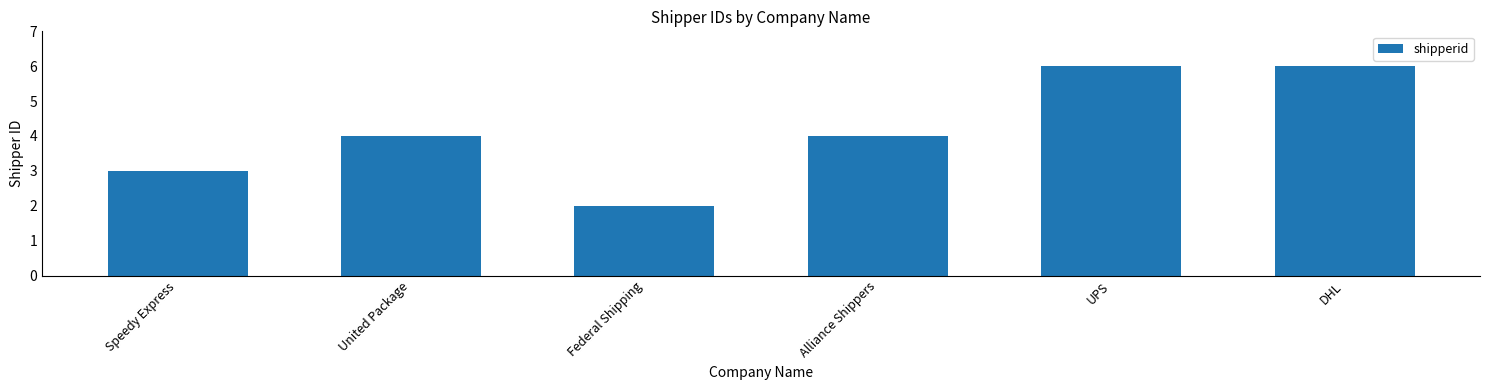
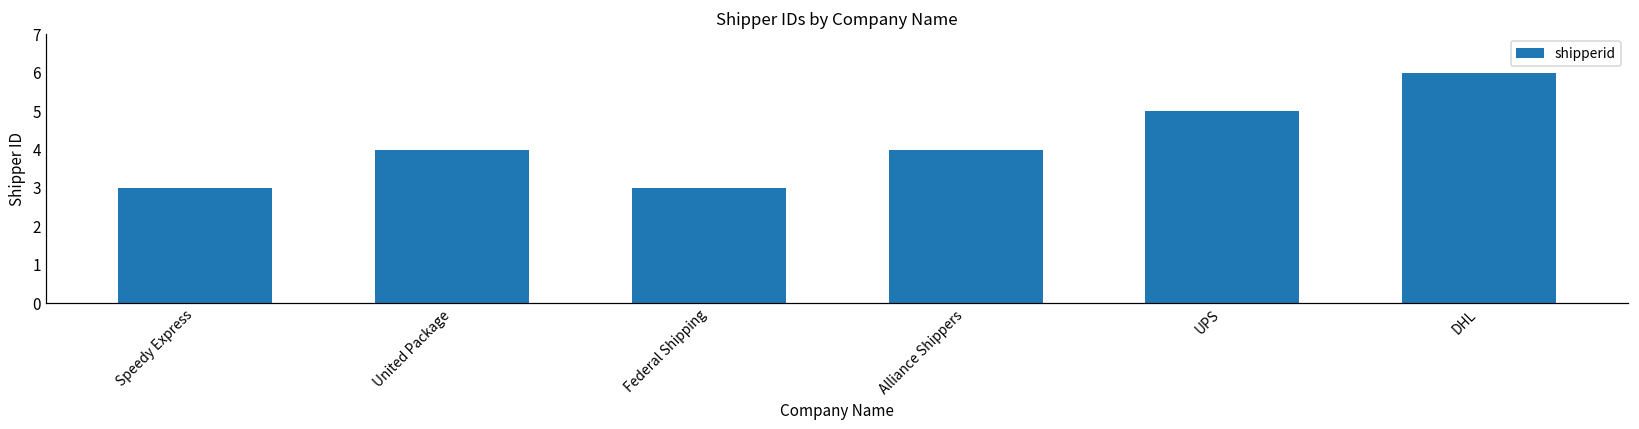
Federal Shipping: 2 -> 3
UPS: 6 -> 5
